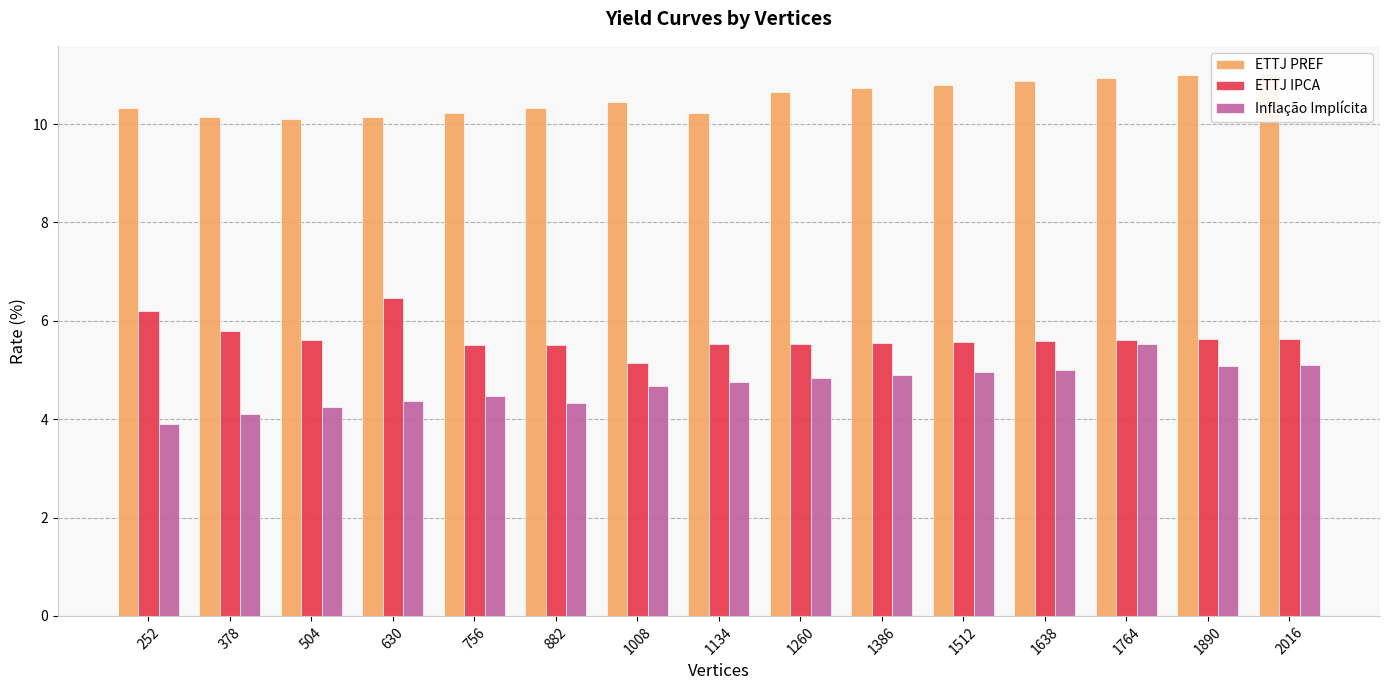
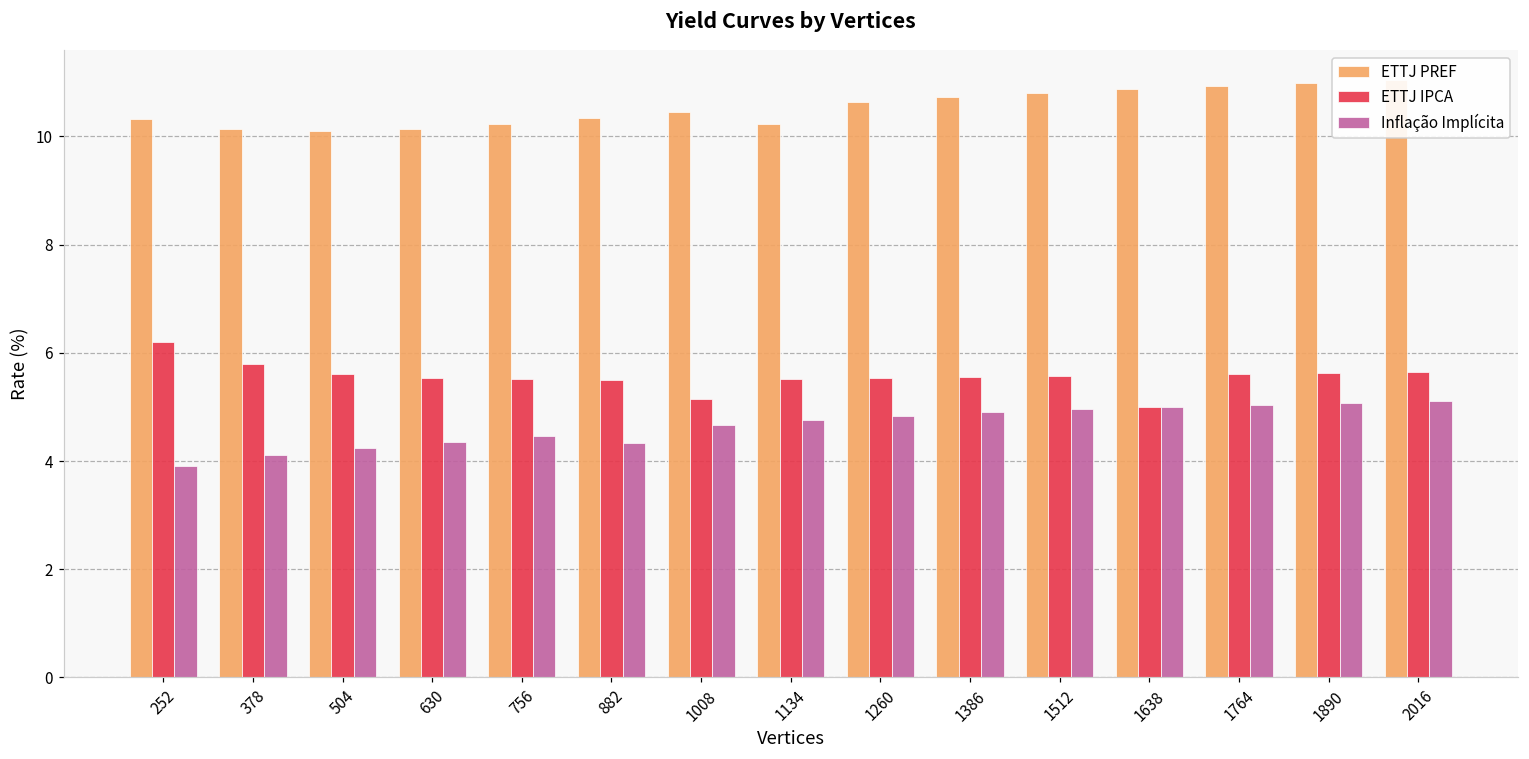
ETTJ IPCA, 630: 6.5 -> 5.5
ETTJ IPCA, 1638: 5.6 -> 5.0
Inflação Implícita, 1764: 5.5 -> 5.0
